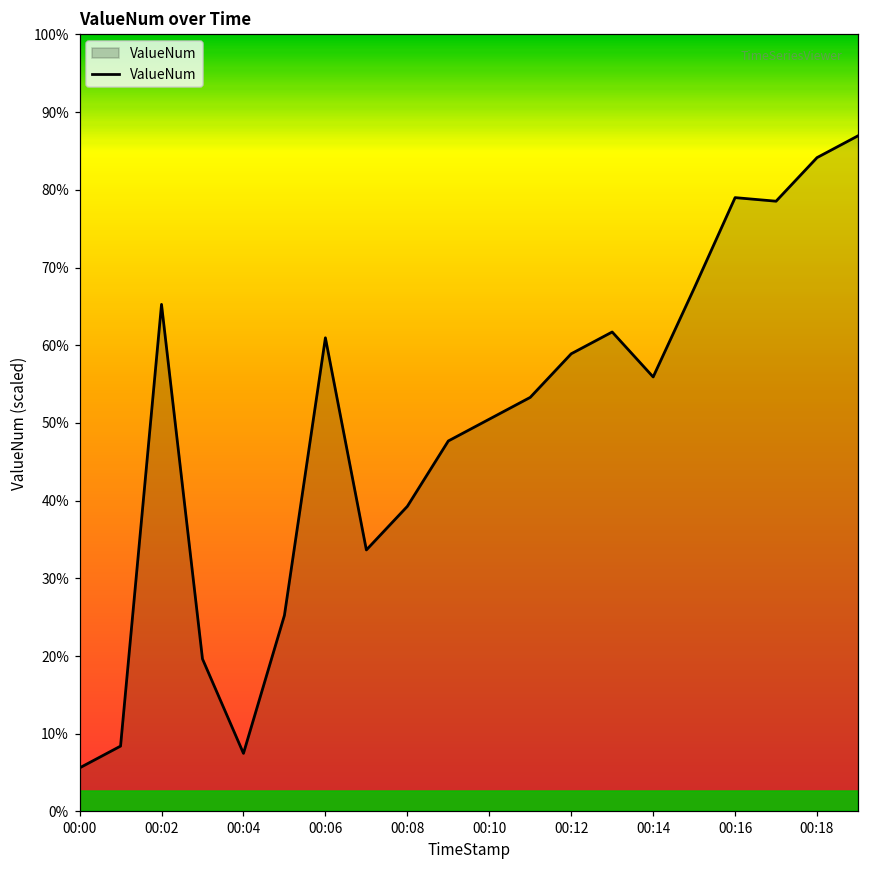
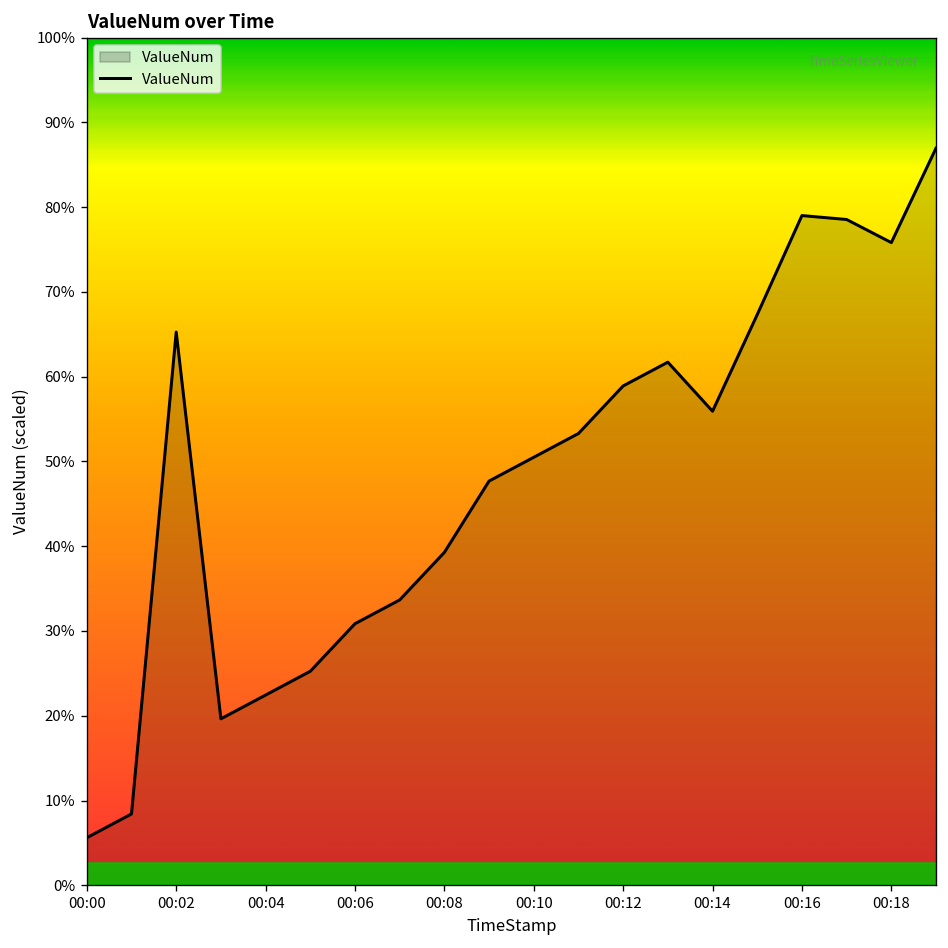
00:04: 7% -> 22%
00:06: 61% -> 31%
00:18: 84% -> 76%
